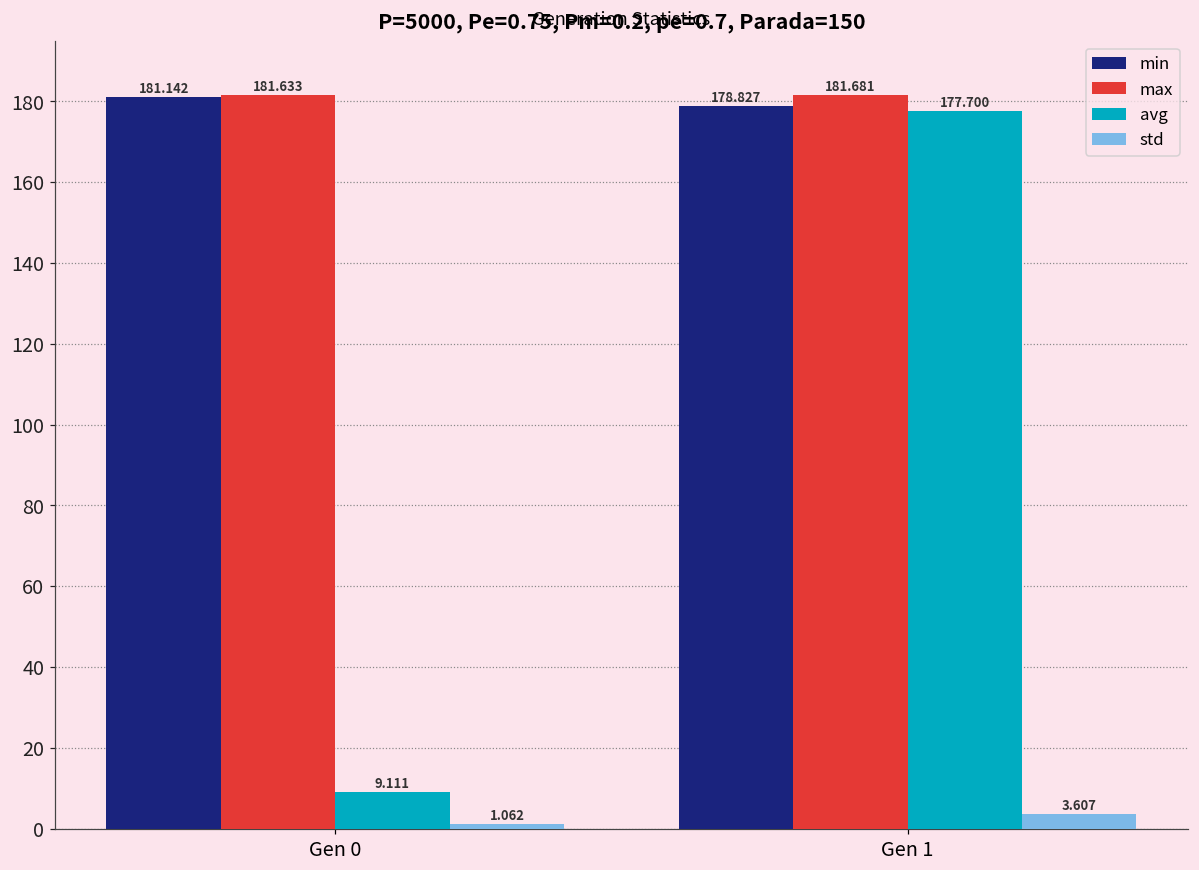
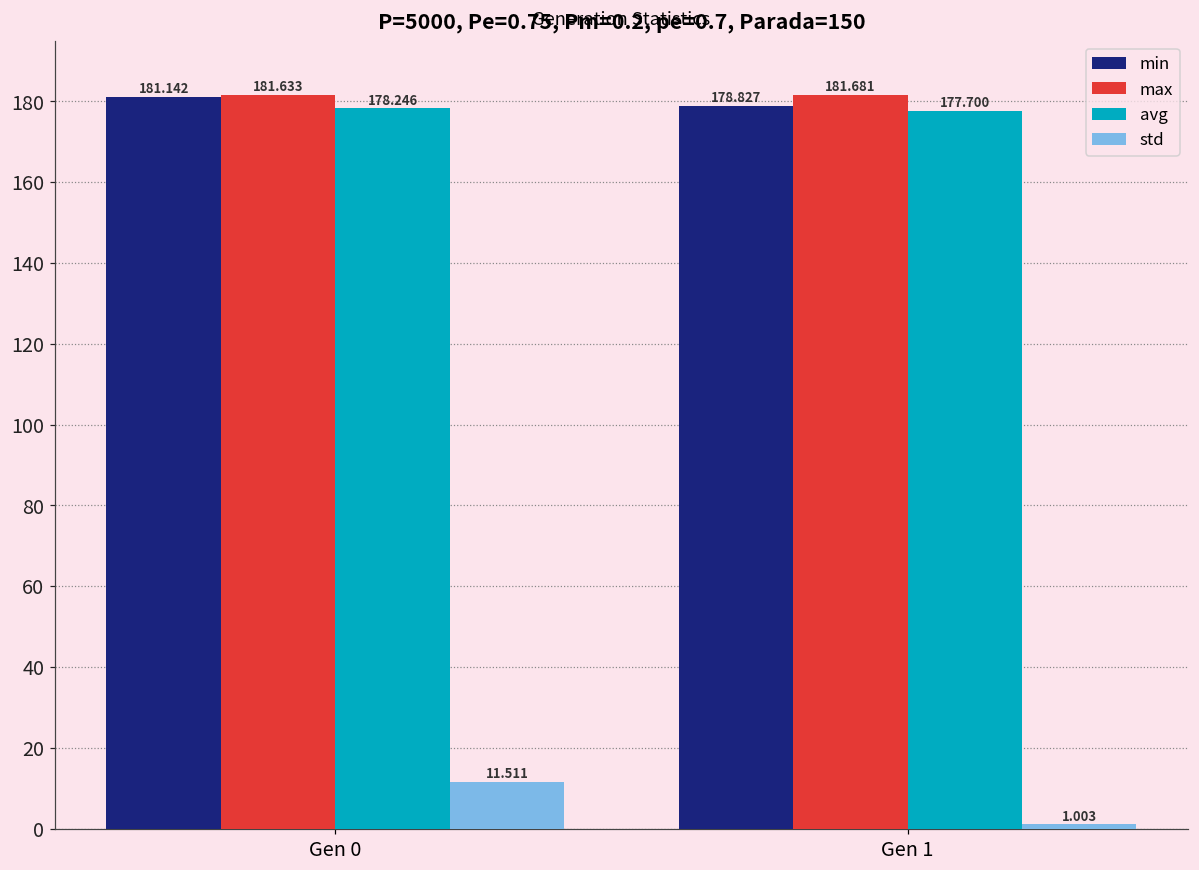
avg, Gen 0: 9.111 -> 178.246
std, Gen 0: 1.062 -> 11.511
std, Gen 1: 3.607 -> 1.003
